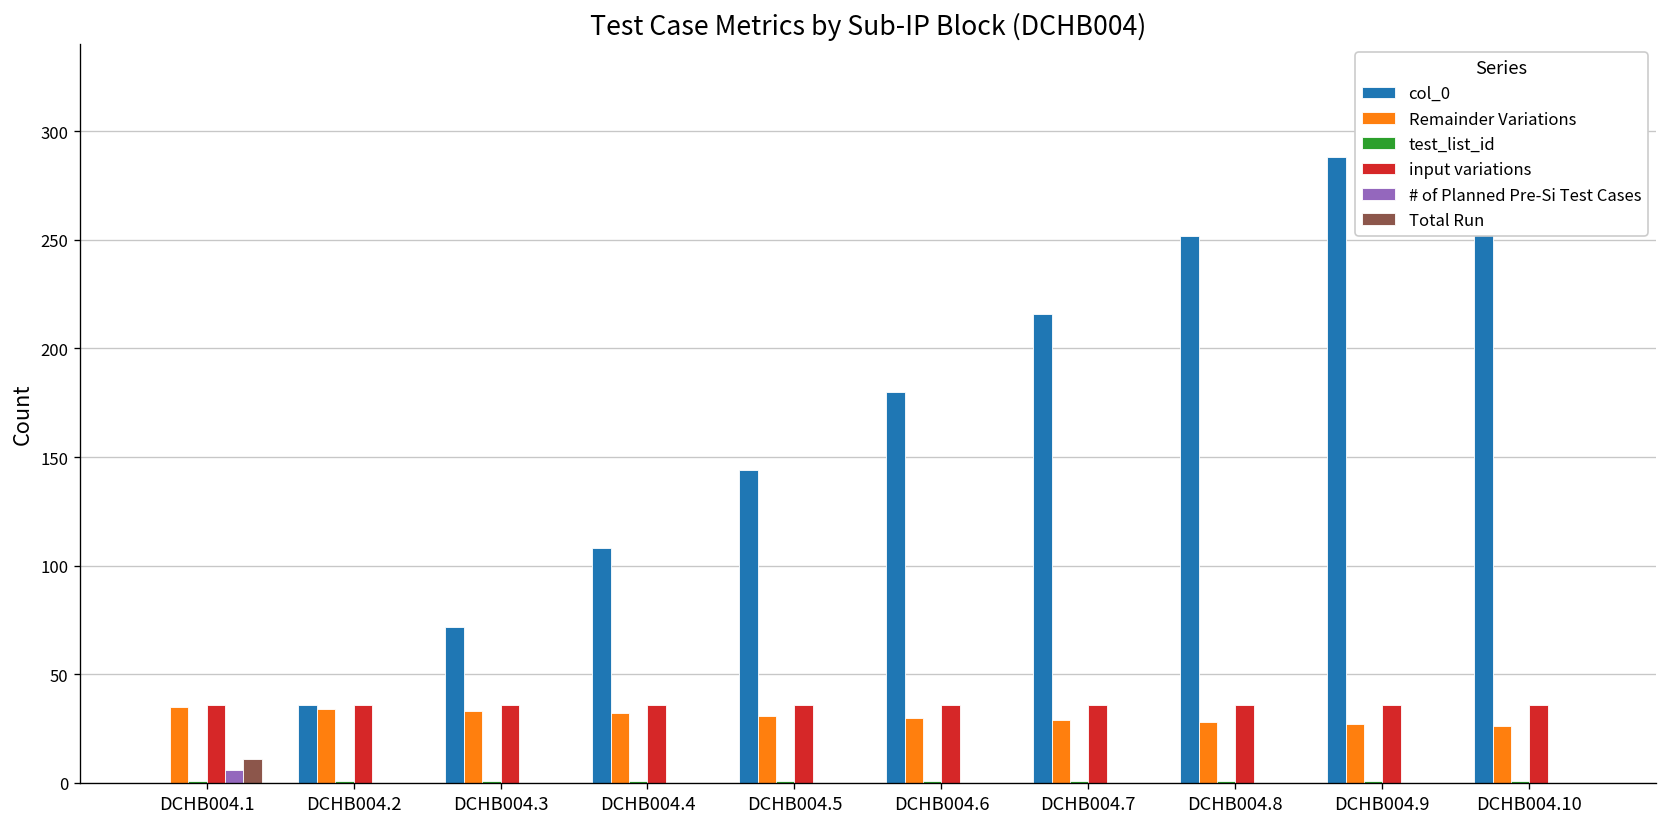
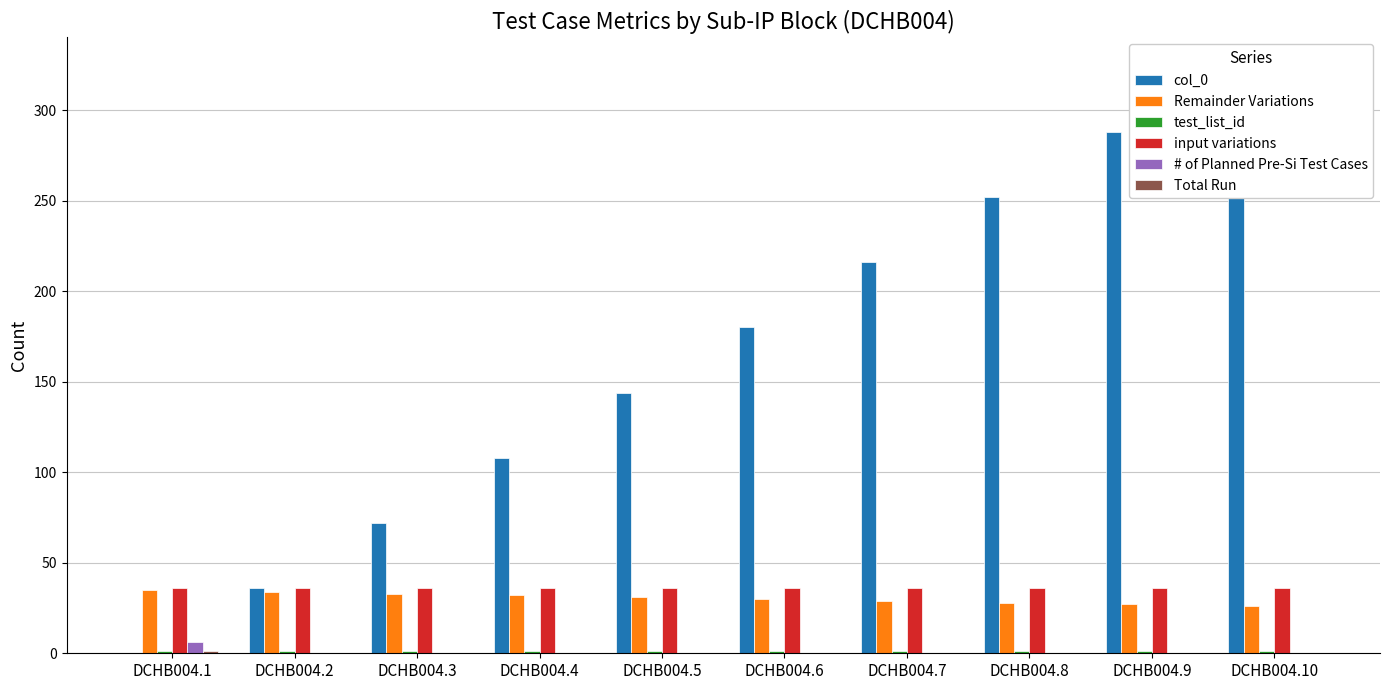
Total Run, DCHB004.1: 11 -> 1
